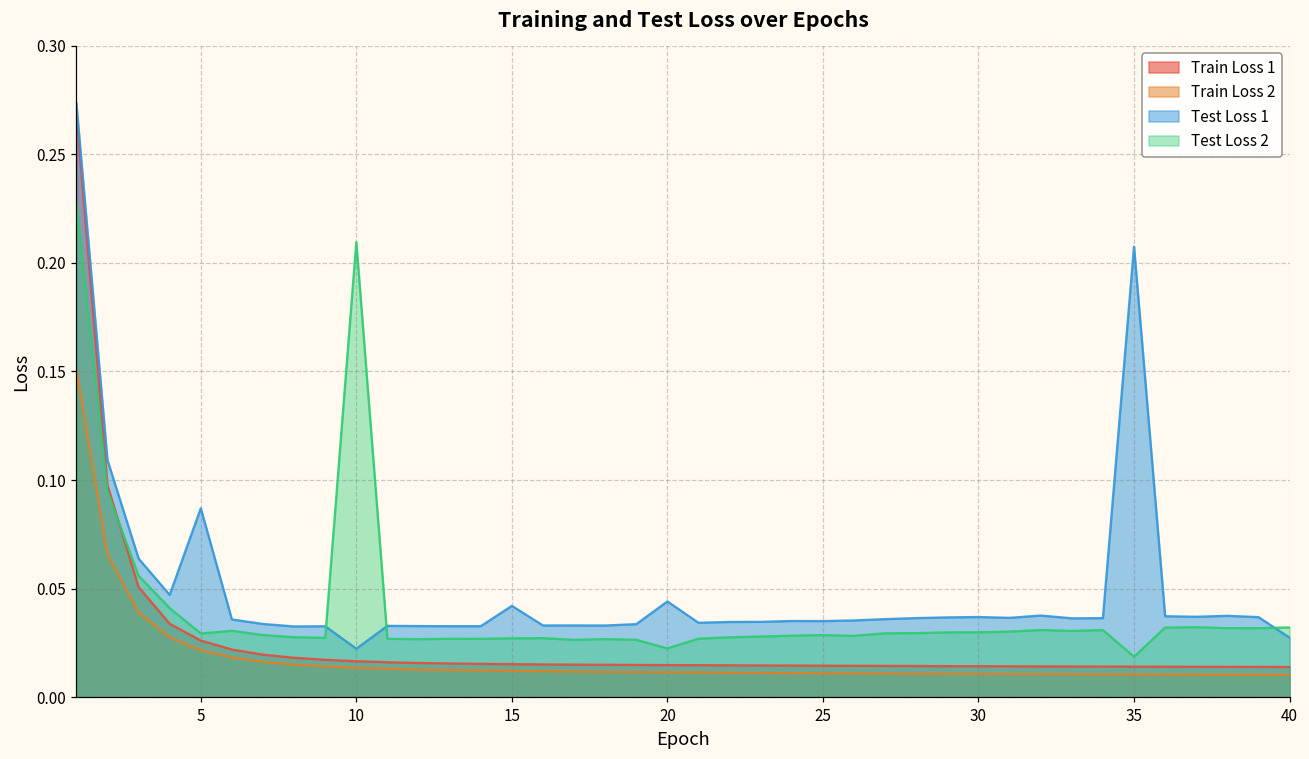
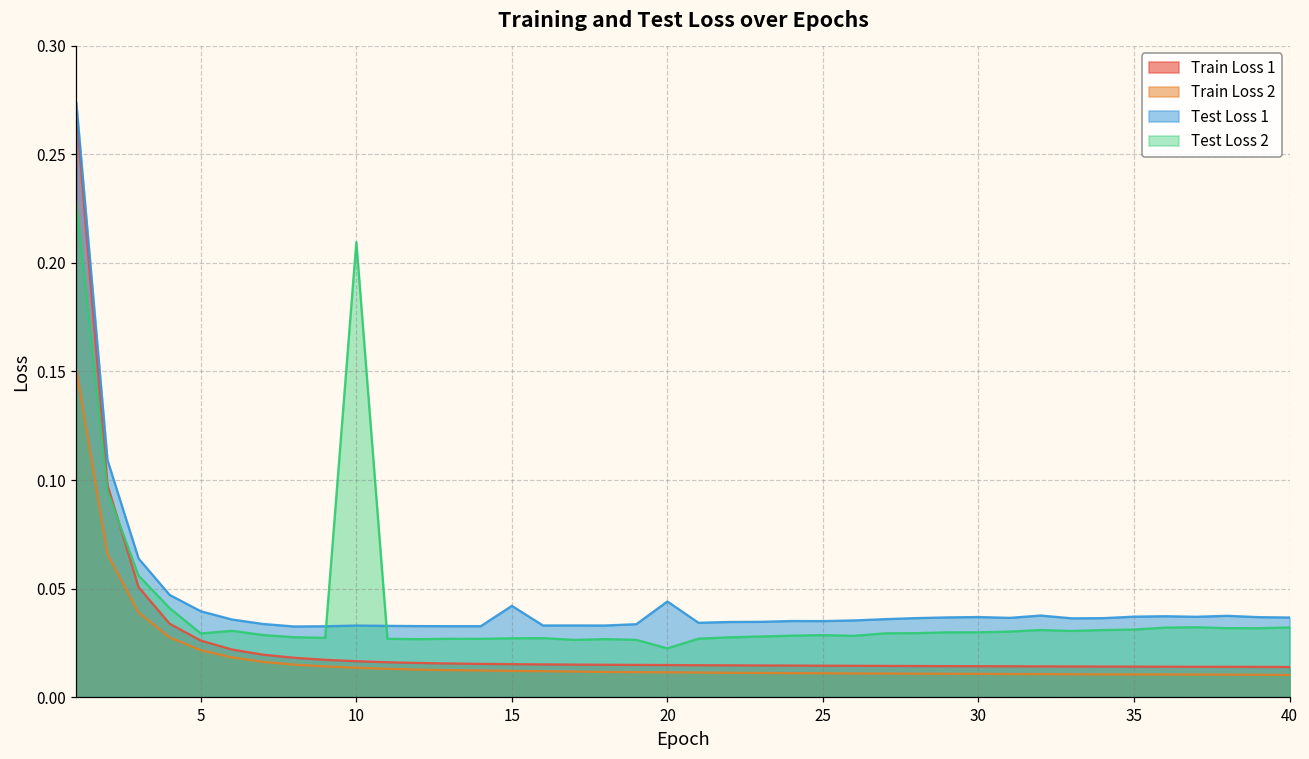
Test Loss 1, 5: 0.087 -> 0.040
Test Loss 1, 10: 0.022 -> 0.033
Test Loss 1, 35: 0.208 -> 0.037
Test Loss 2, 35: 0.019 -> 0.031
Test Loss 1, 40: 0.027 -> 0.037
